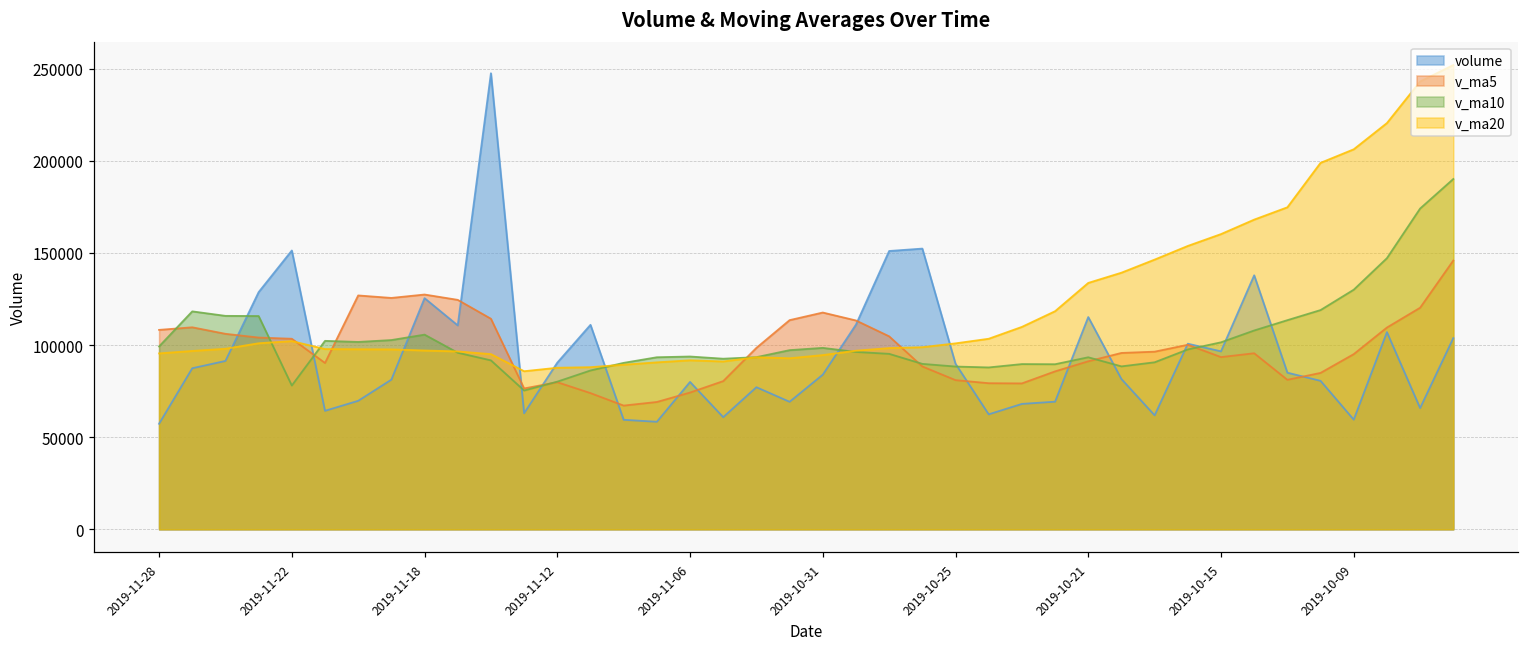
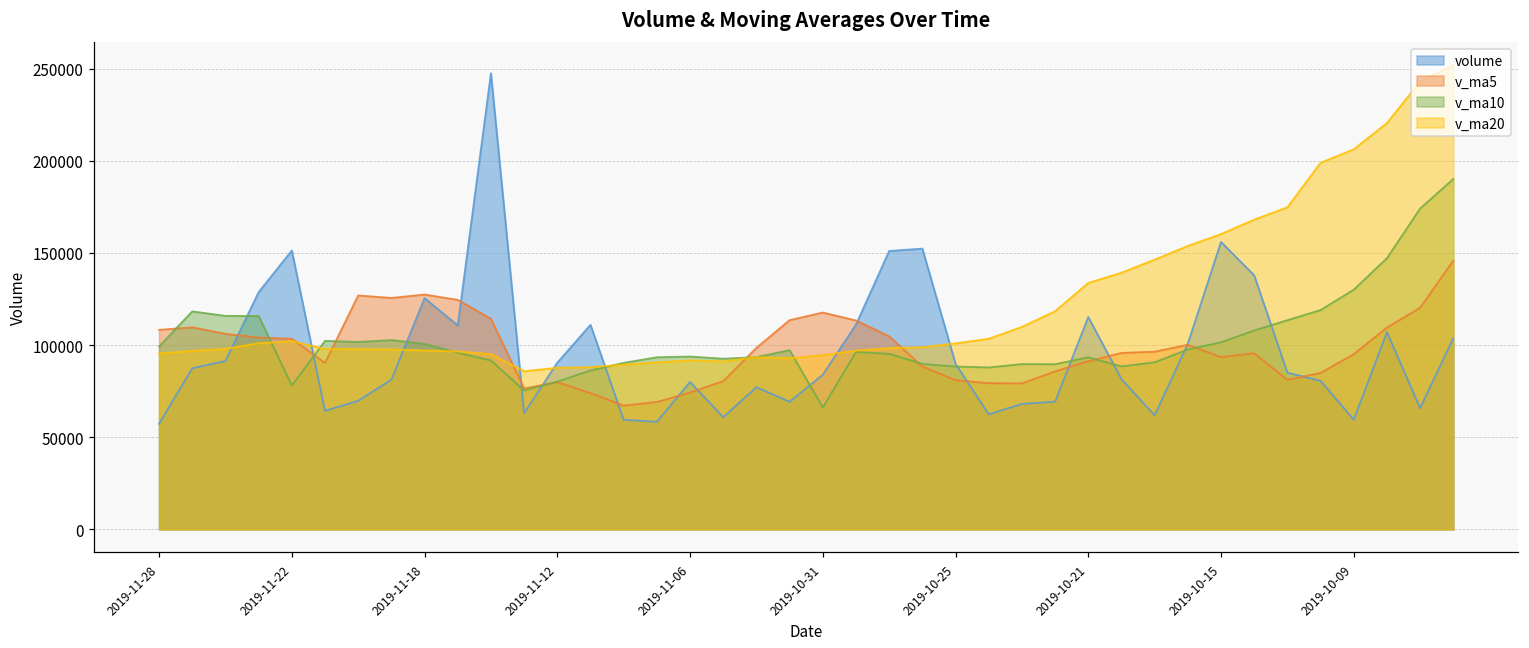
v_ma10, 2019-11-18: 106000 -> 101000
v_ma10, 2019-10-31: 98000 -> 66000
volume, 2019-10-15: 97000 -> 156000
